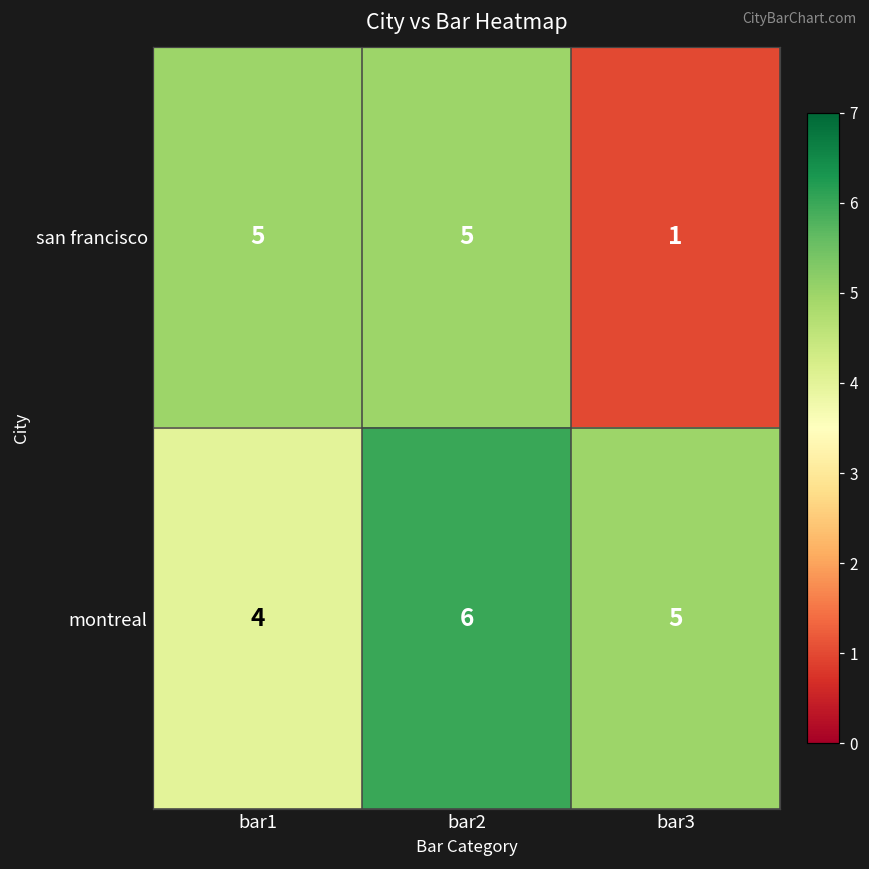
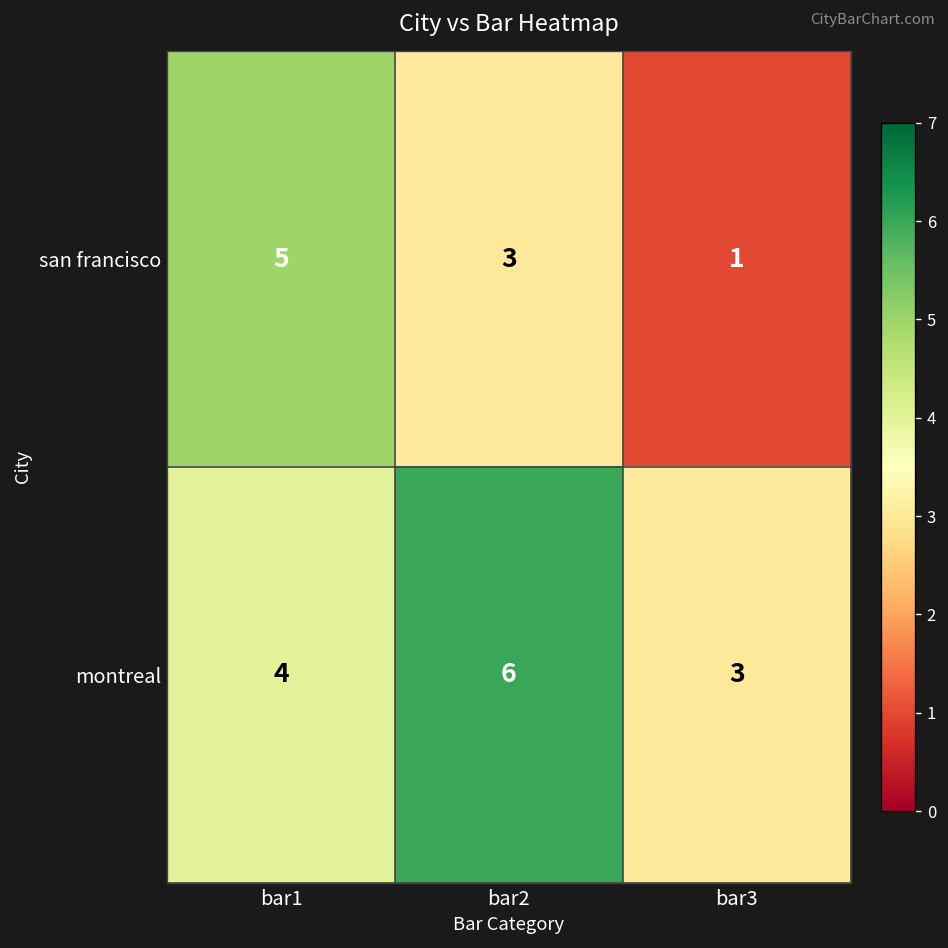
san francisco, bar2: 5 -> 3
montreal, bar3: 5 -> 3
